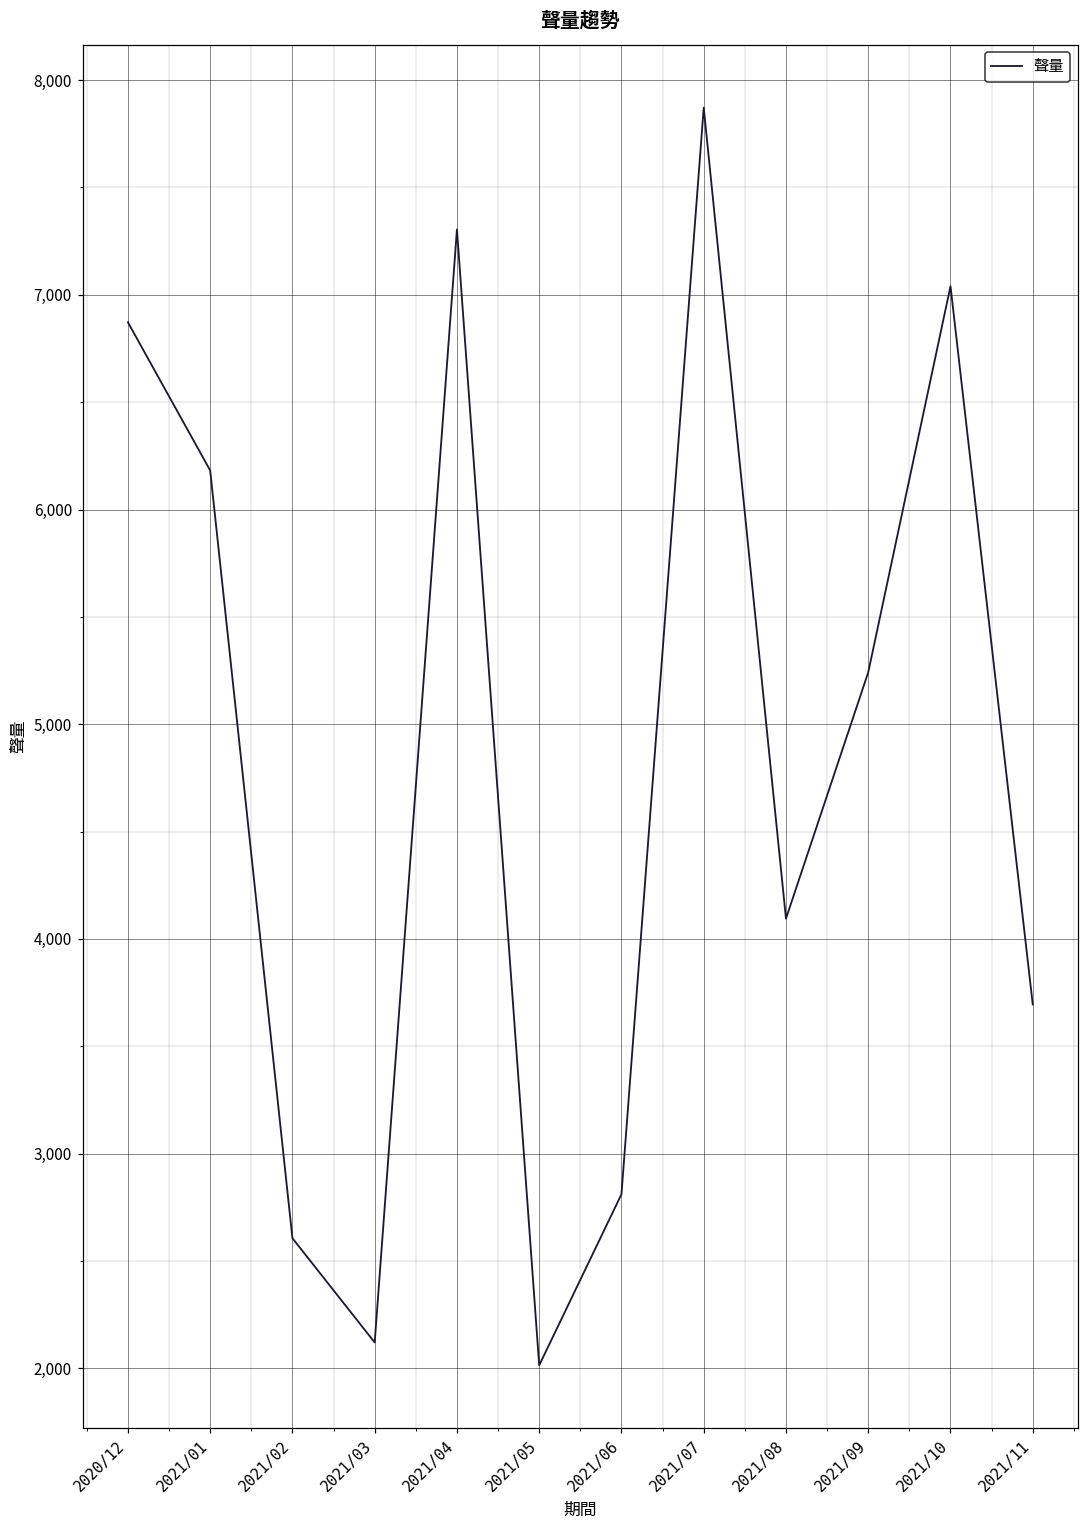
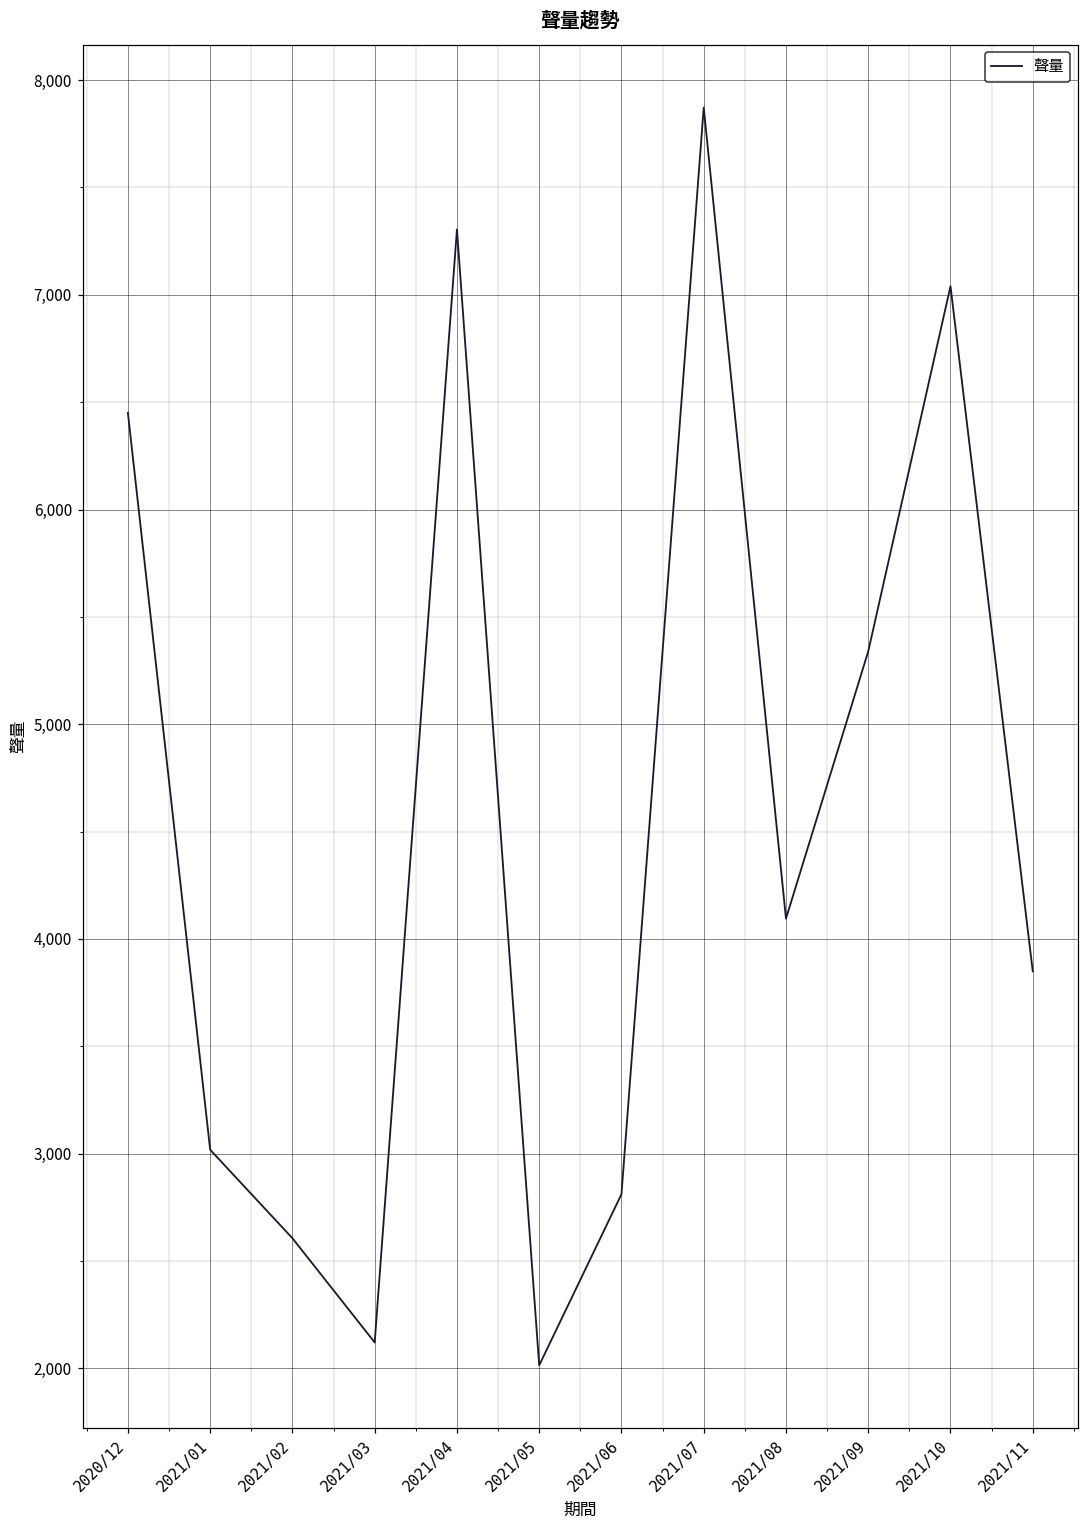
2020/12: 6,870 -> 6,450
2021/01: 6,180 -> 3,020
2021/09: 5,240 -> 5,340
2021/11: 3,690 -> 3,850
